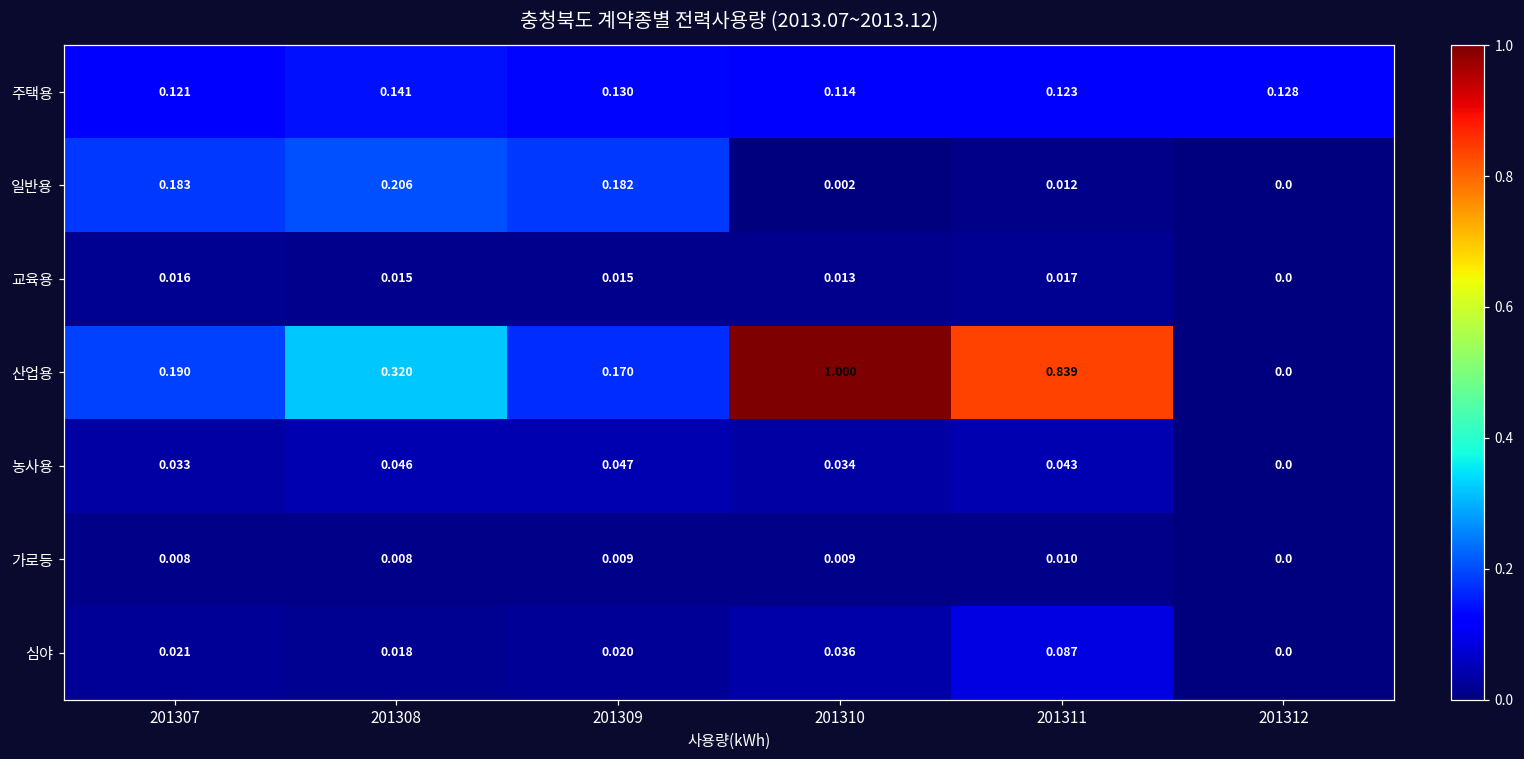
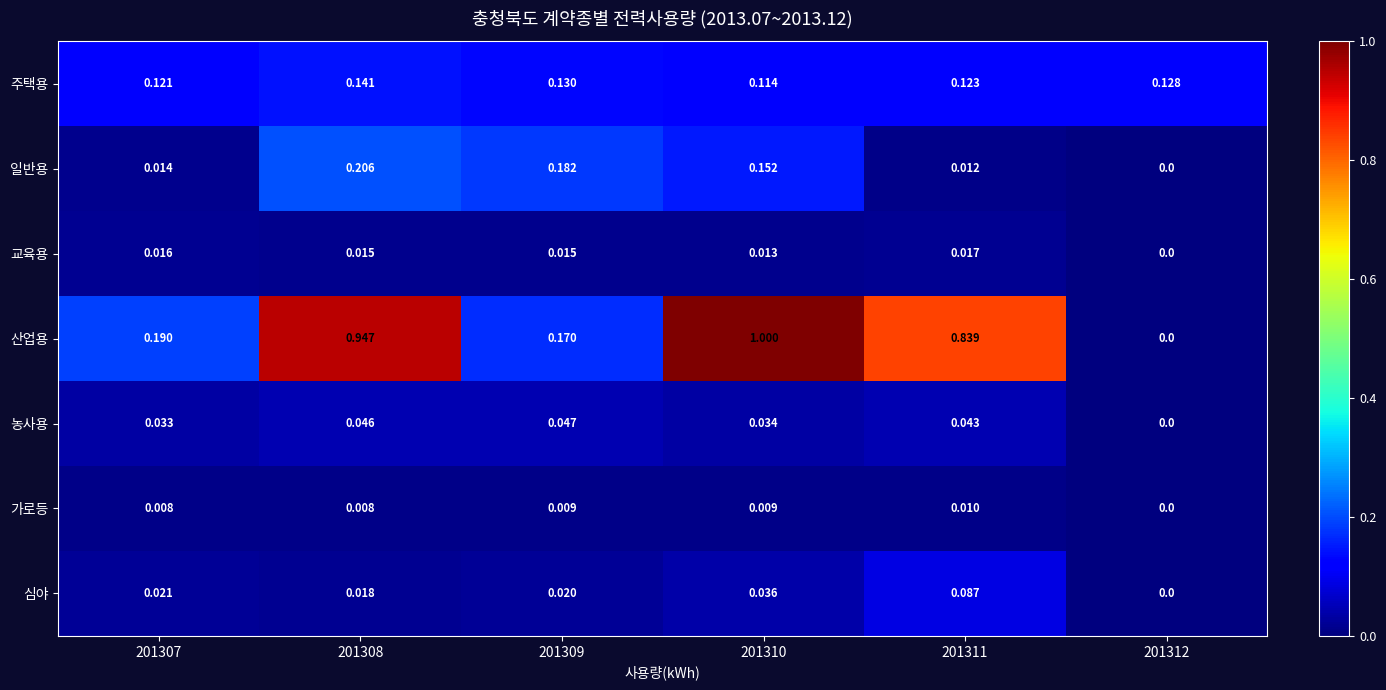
일반용, 201307: 0.183 -> 0.014
일반용, 201310: 0.002 -> 0.152
산업용, 201308: 0.320 -> 0.947
